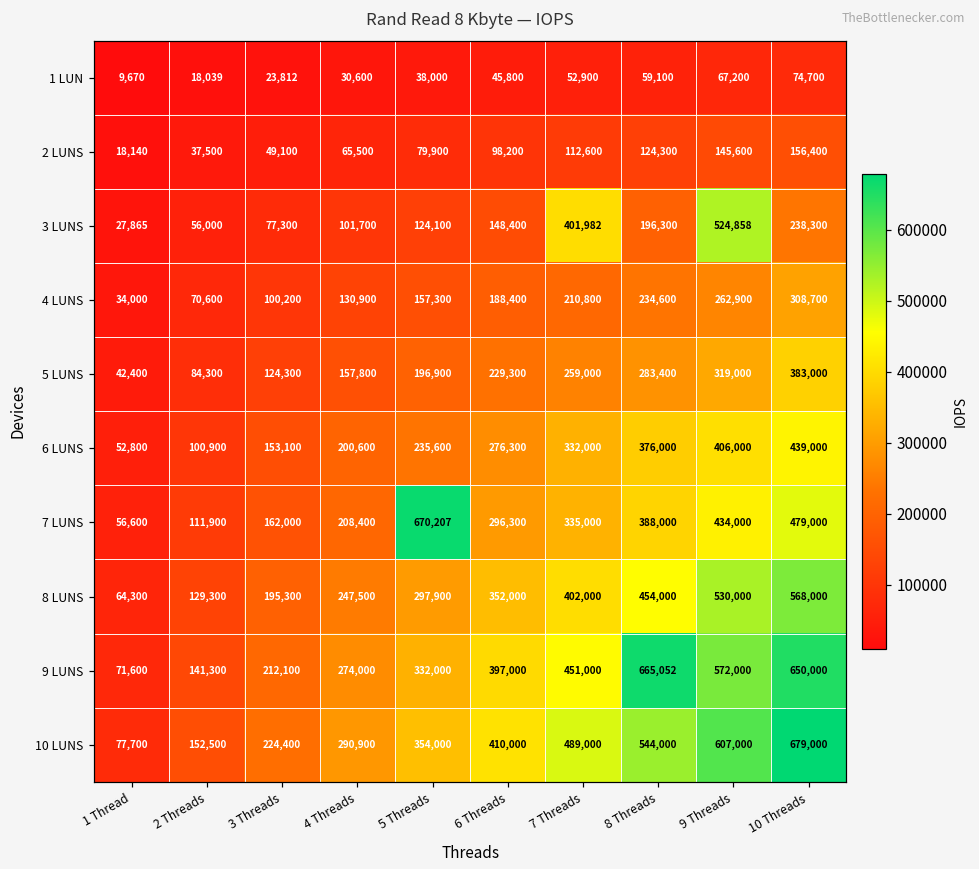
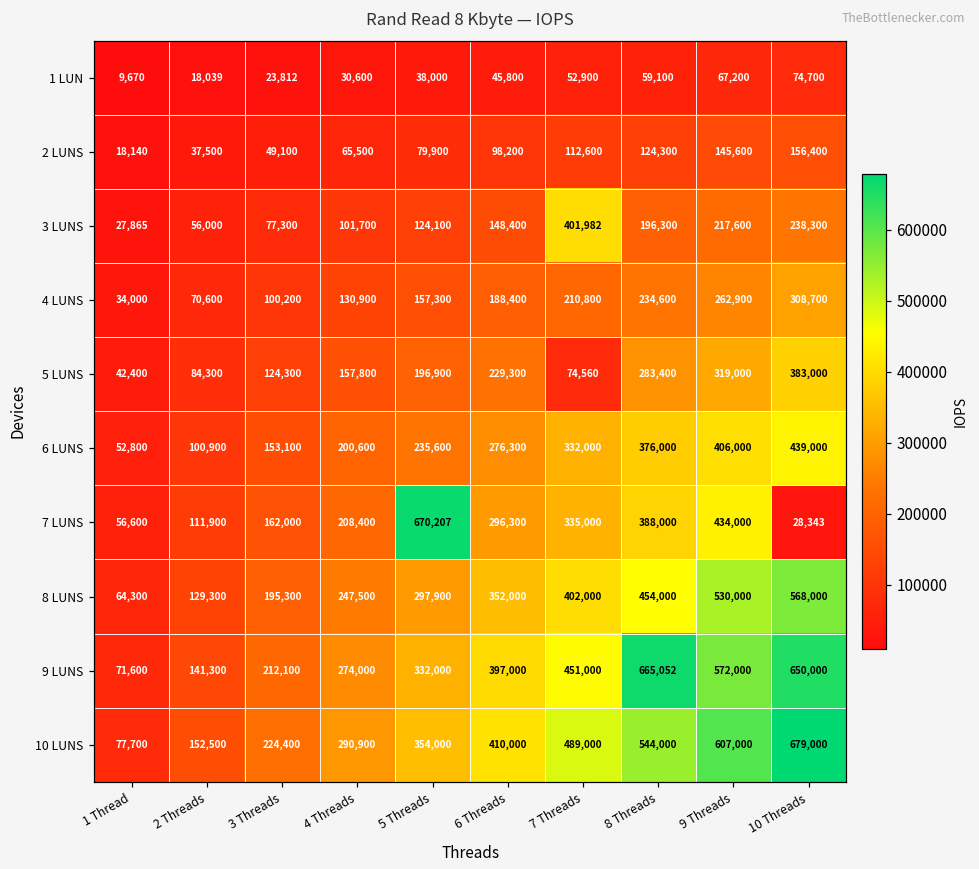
3 LUNS, 9 Threads: 524,858 -> 217,600
5 LUNS, 7 Threads: 259,000 -> 74,560
7 LUNS, 10 Threads: 479,000 -> 28,343
